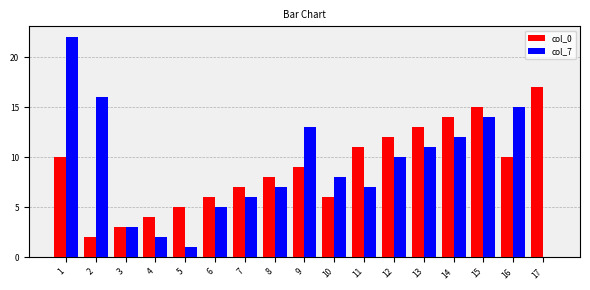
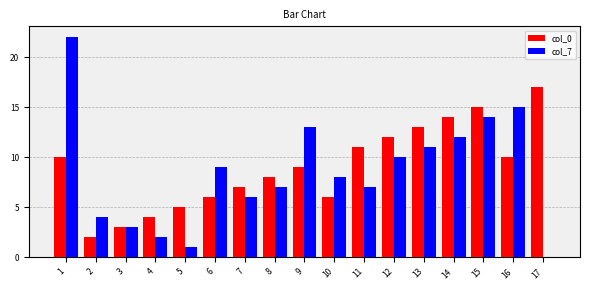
col_7, 2: 16 -> 4
col_7, 6: 5 -> 9
